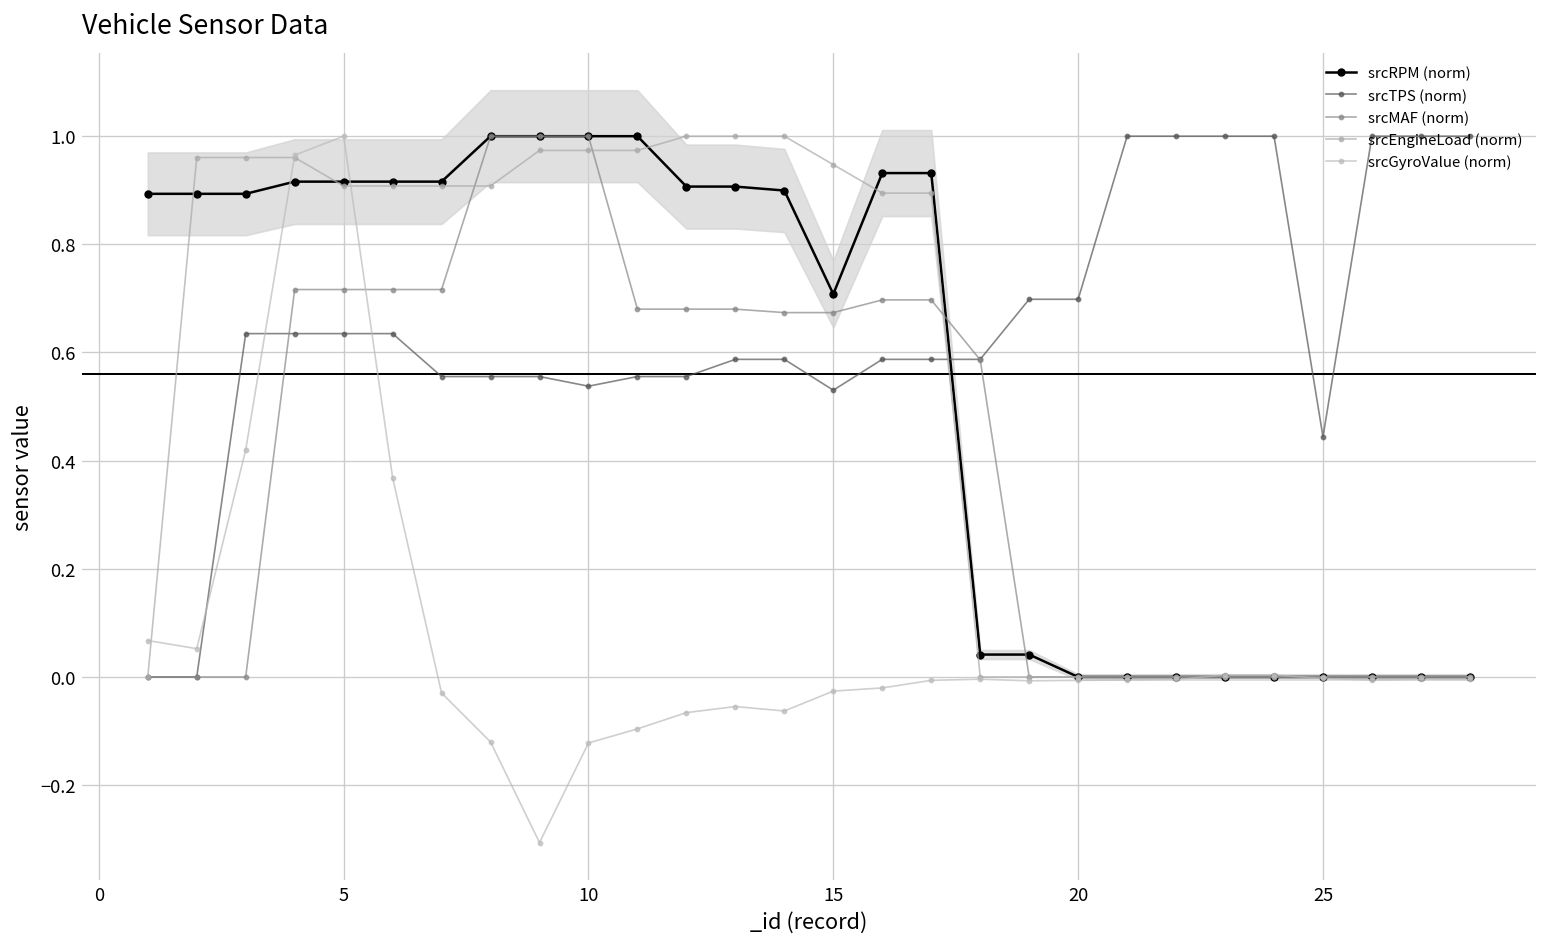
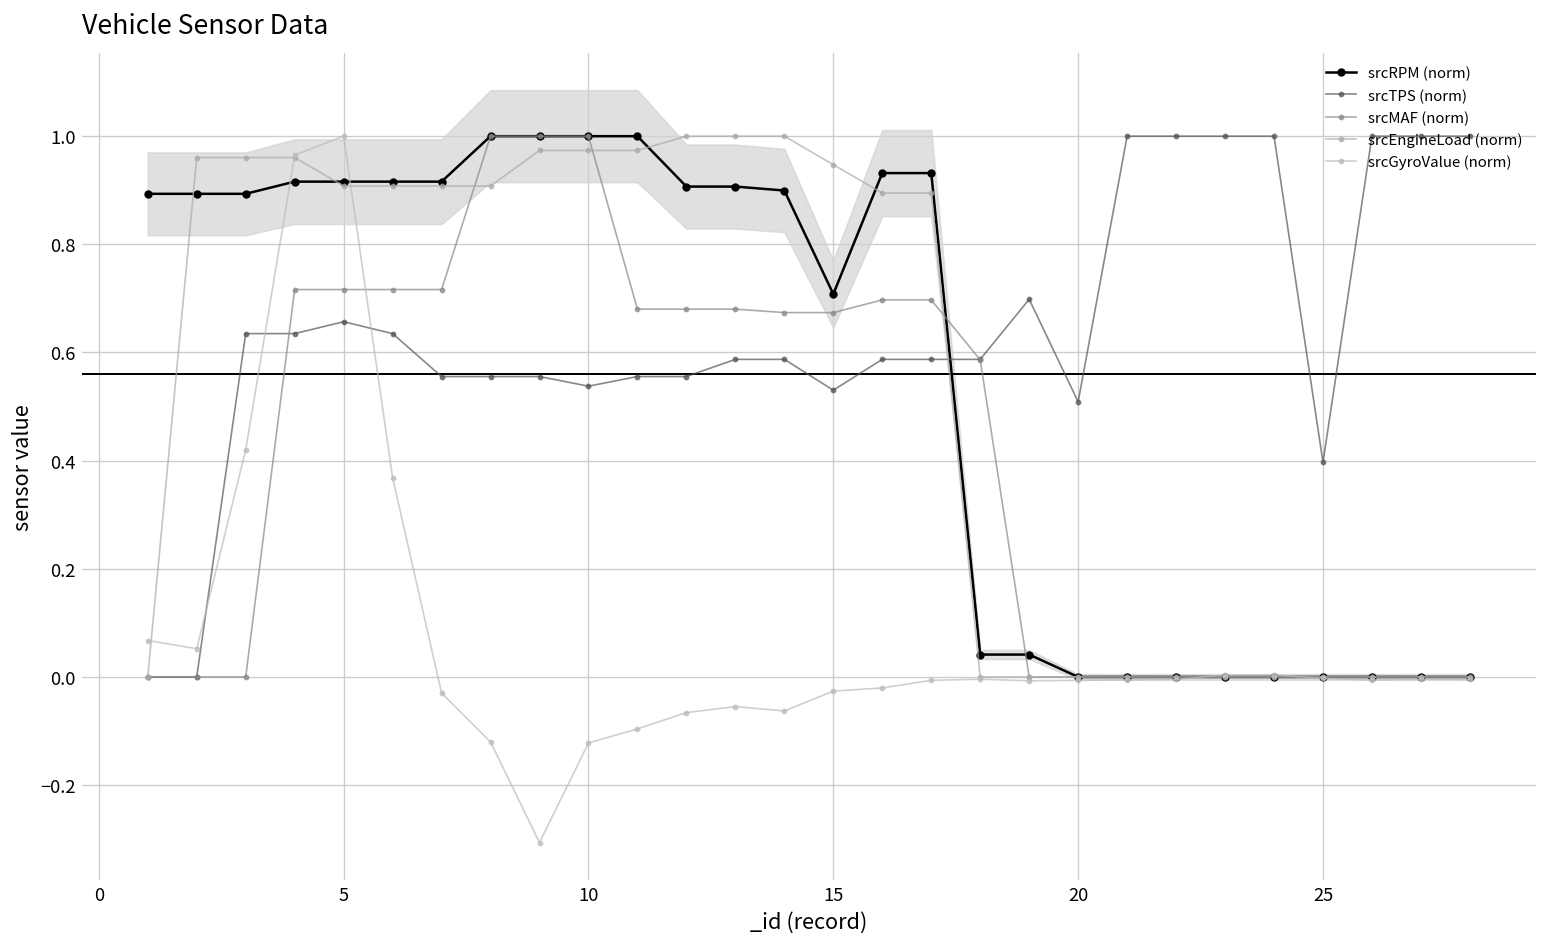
srcTPS (norm), 5: 0.63 -> 0.66
srcTPS (norm), 20: 0.70 -> 0.51
srcTPS (norm), 25: 0.44 -> 0.40
